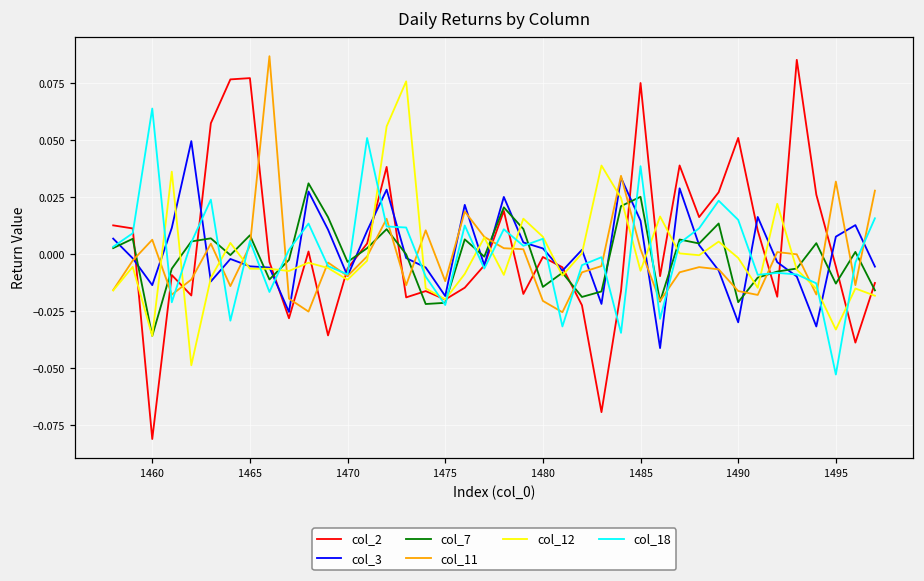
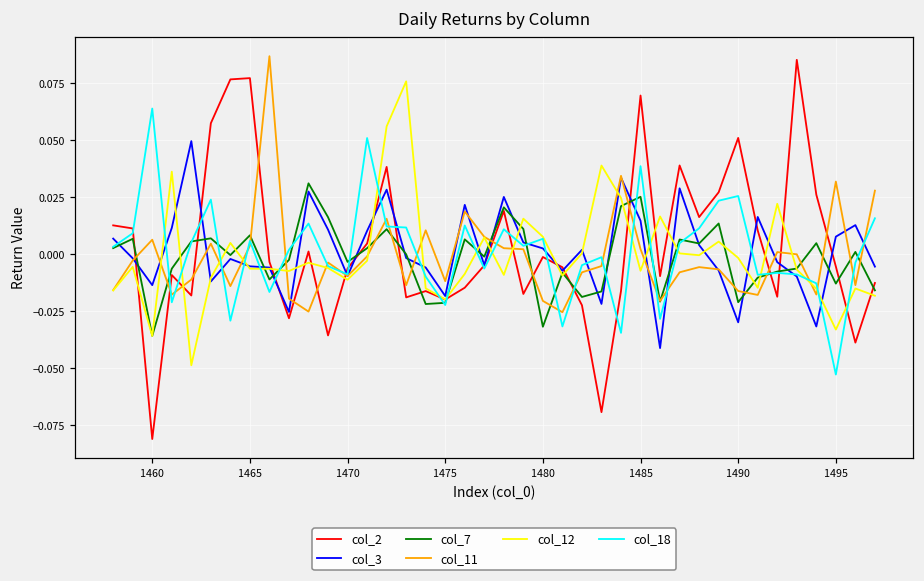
col_7, 1480: -0.014 -> -0.032
col_2, 1485: 0.075 -> 0.070
col_18, 1490: 0.015 -> 0.026
